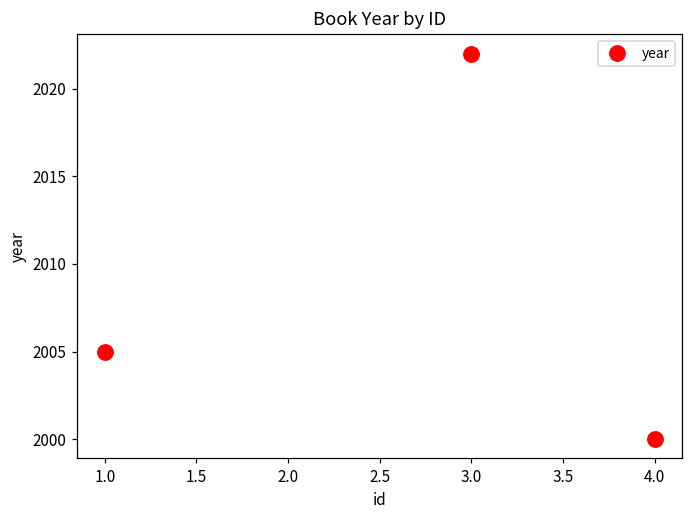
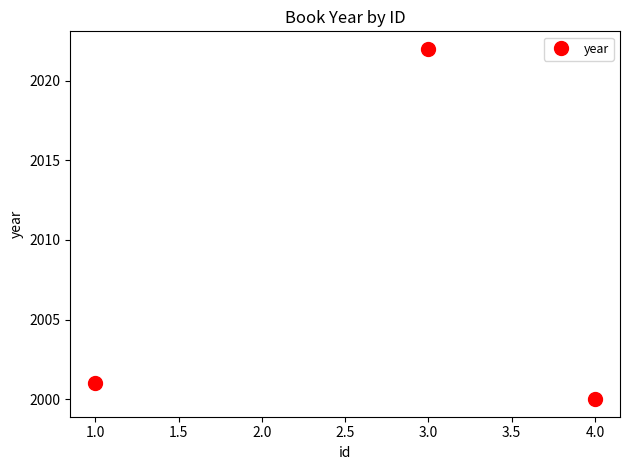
1.0: 2005 -> 2001
